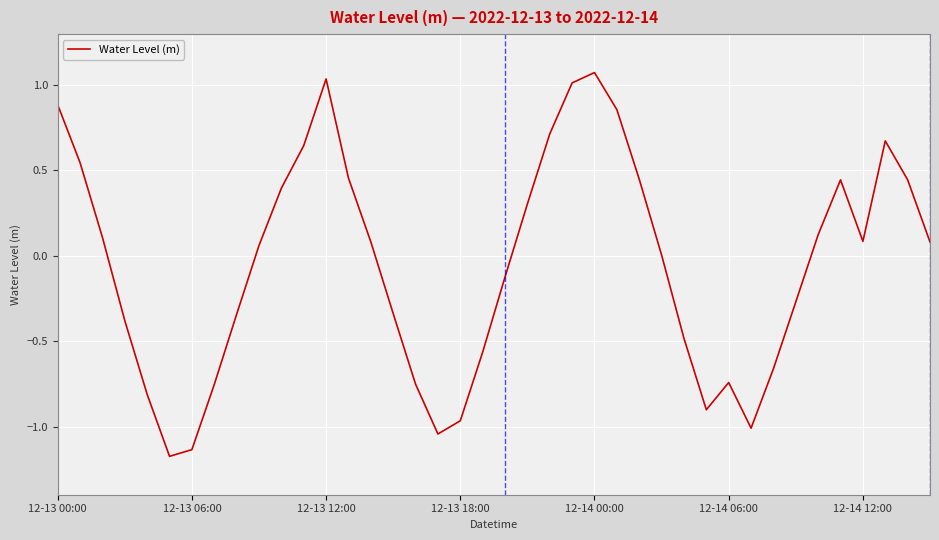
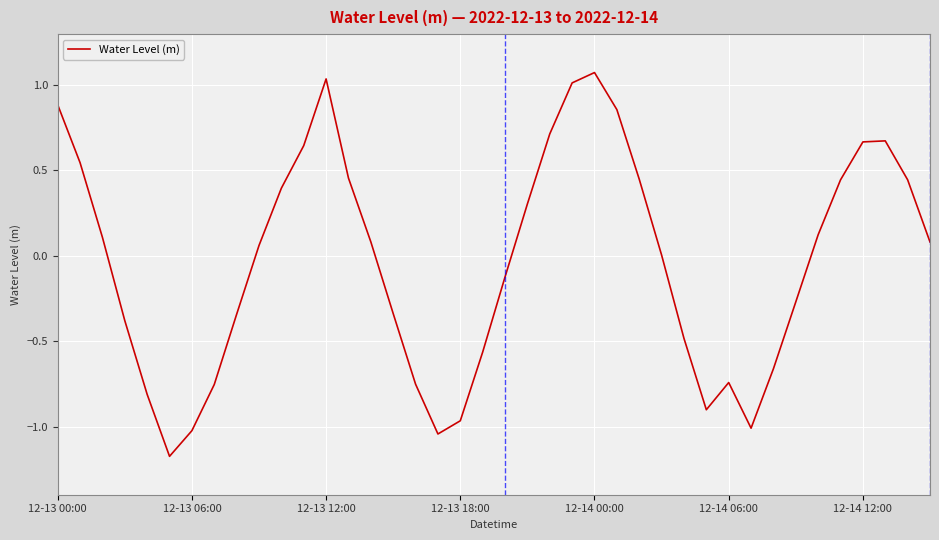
12-13 06:00: -1.13 -> -1.02
12-14 12:00: 0.08 -> 0.66
